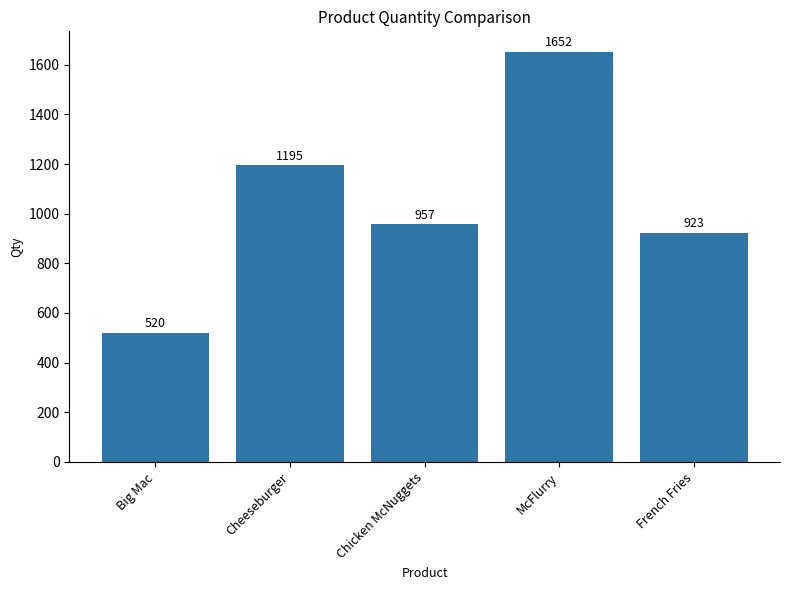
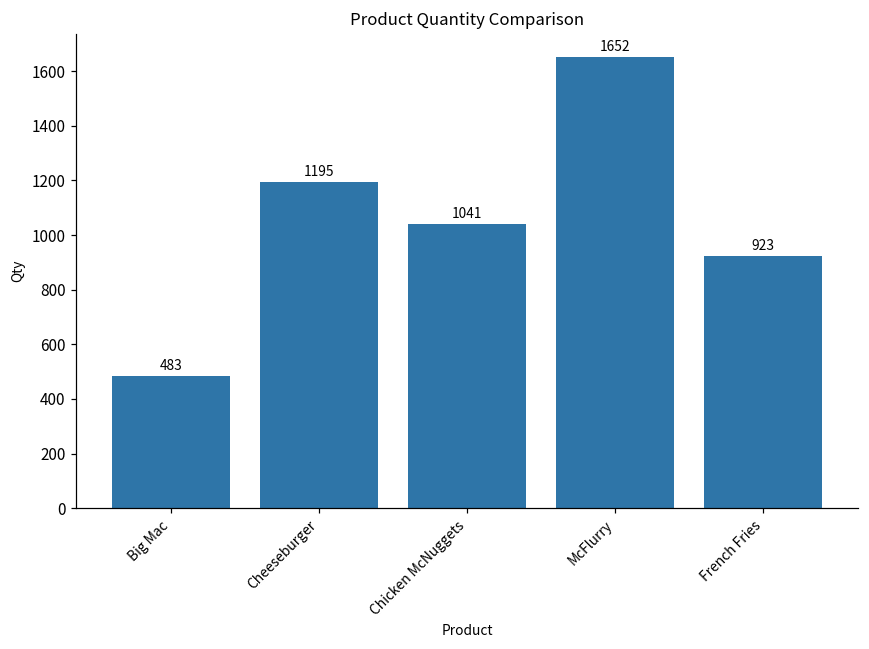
Big Mac: 520 -> 483
Chicken McNuggets: 957 -> 1041
